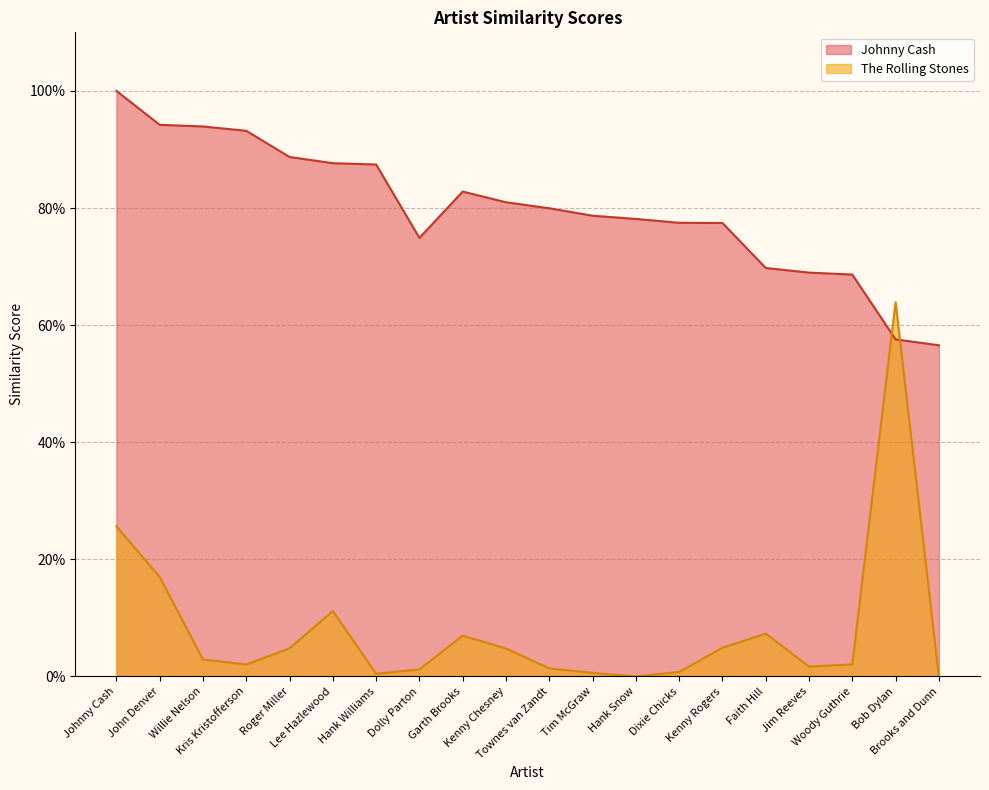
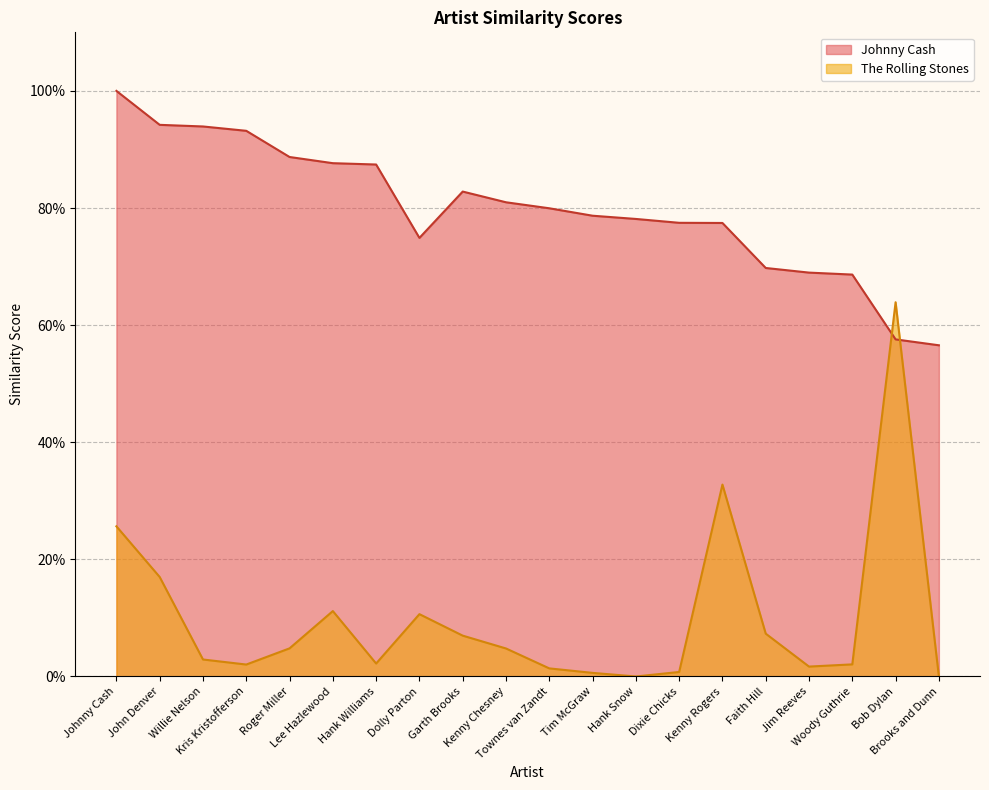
The Rolling Stones, Hank Williams: 0% -> 2%
The Rolling Stones, Dolly Parton: 1% -> 11%
The Rolling Stones, Kenny Rogers: 5% -> 33%
